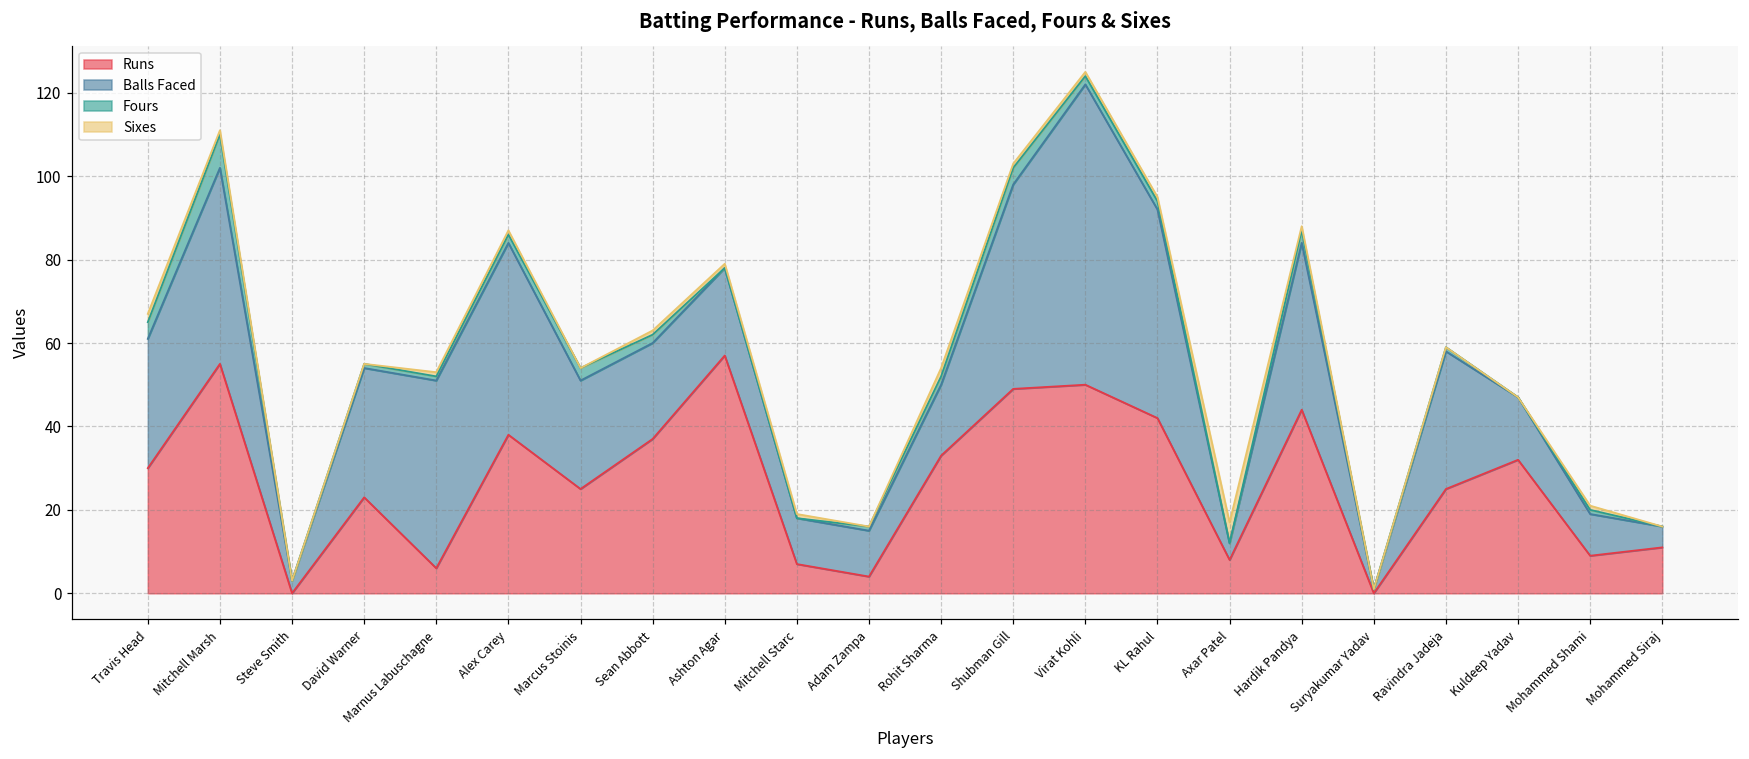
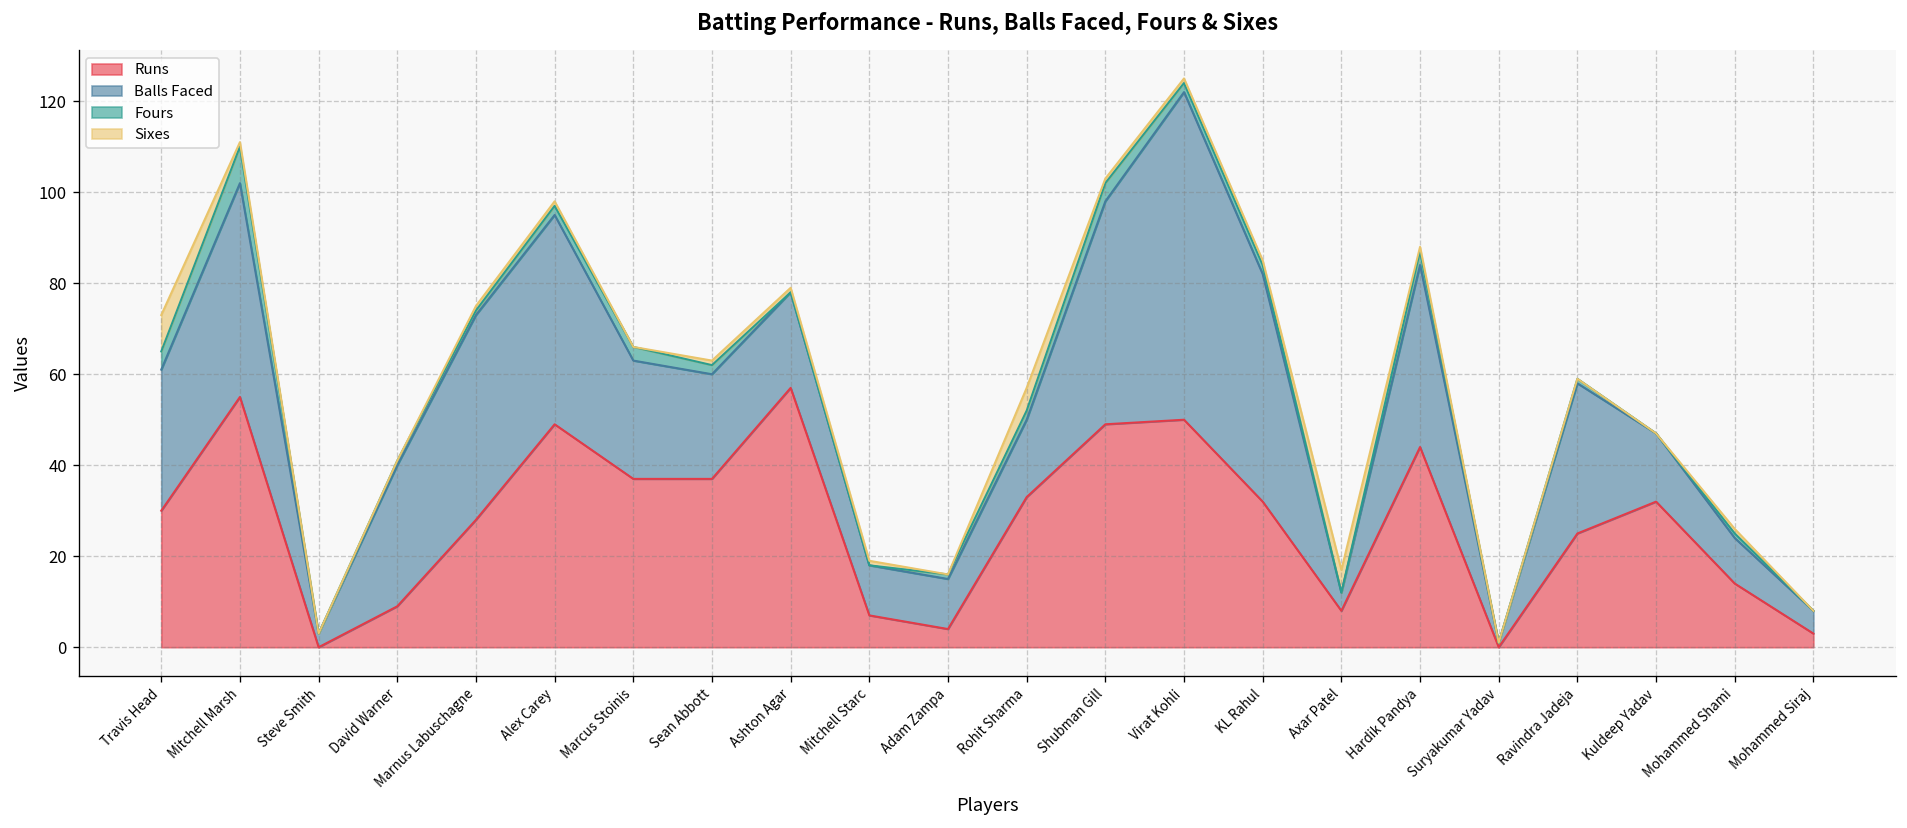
Sixes, Travis Head: 2 -> 8
Runs, David Warner: 23 -> 9
Runs, Marnus Labuschagne: 6 -> 28
Runs, Alex Carey: 38 -> 49
Runs, Marcus Stoinis: 25 -> 37
Sixes, Rohit Sharma: 2 -> 5
Runs, KL Rahul: 42 -> 32
Runs, Mohammed Shami: 9 -> 14
Runs, Mohammed Siraj: 11 -> 3
